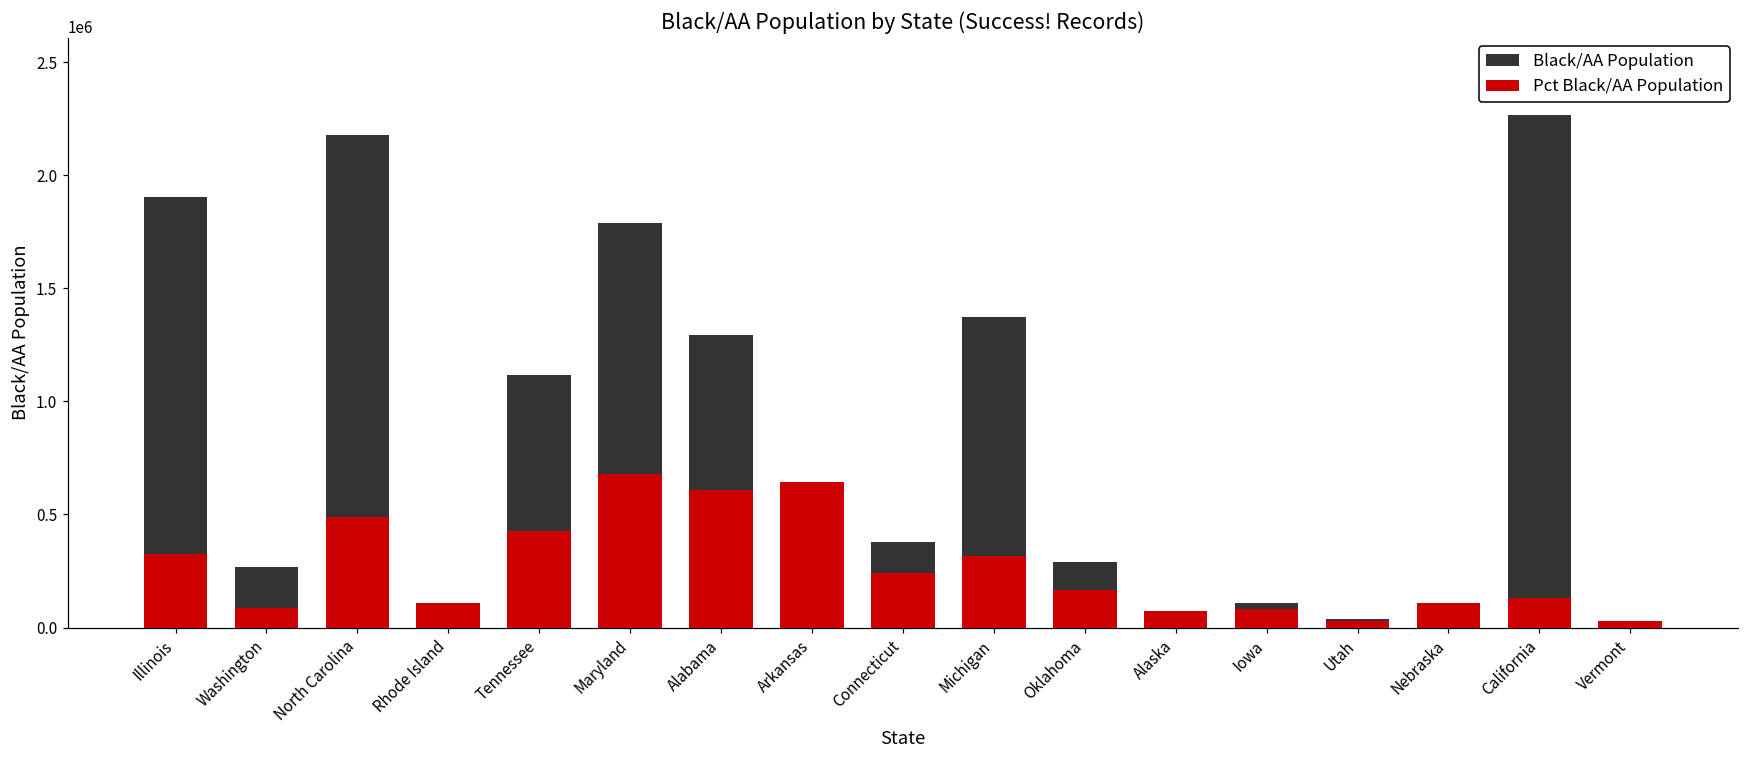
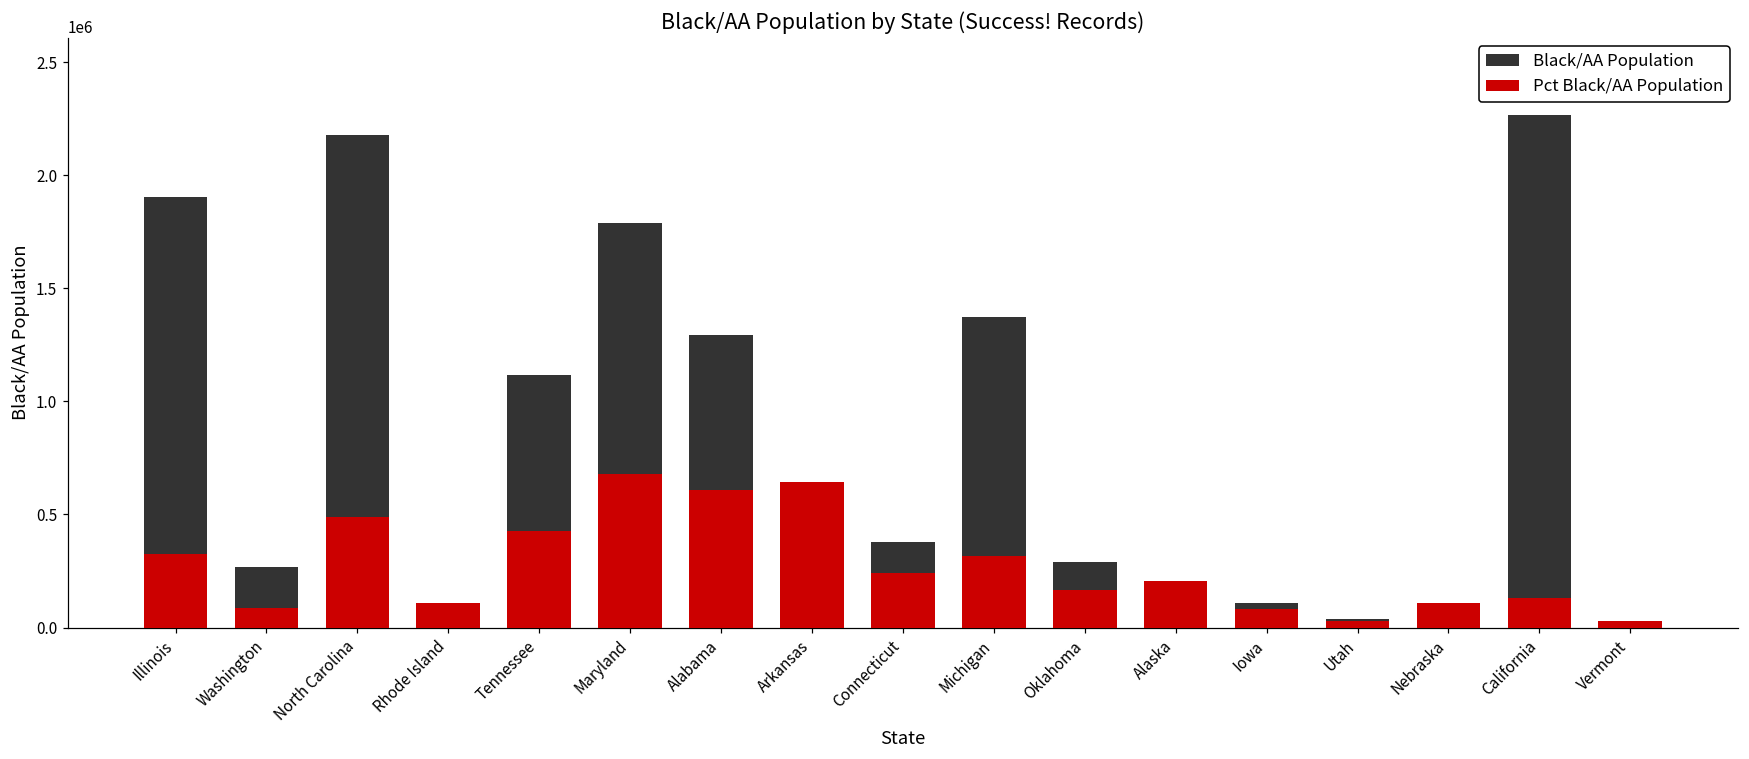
Pct Black/AA Population, Alaska: 70000 -> 210000
